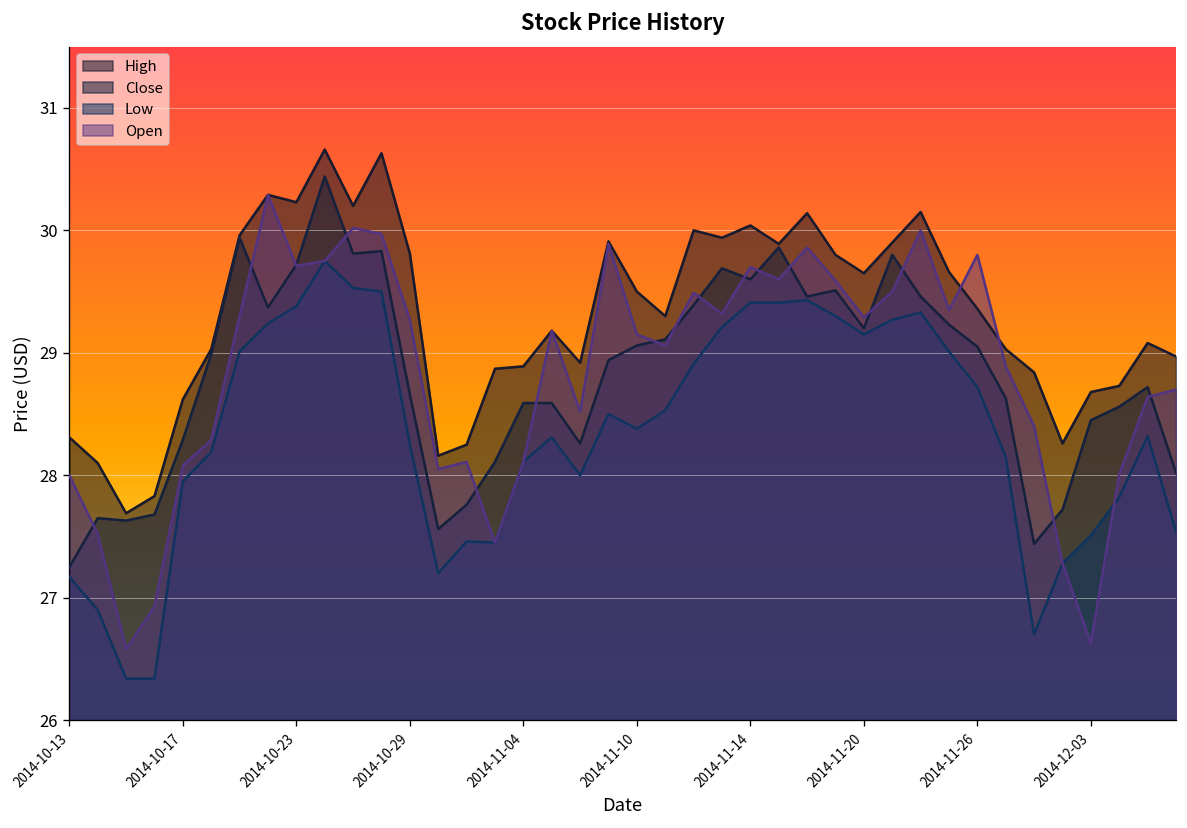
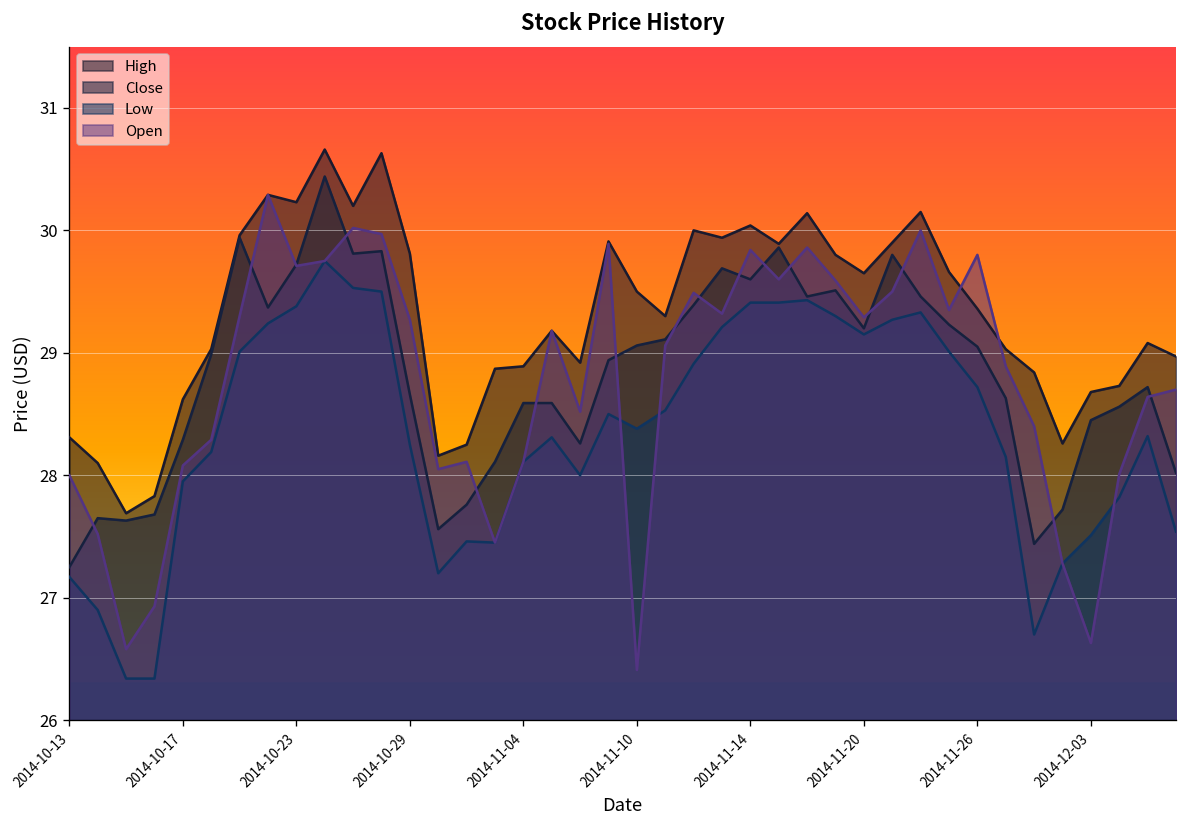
Open, 2014-11-10: 29.15 -> 26.41
Open, 2014-11-14: 29.70 -> 29.84
